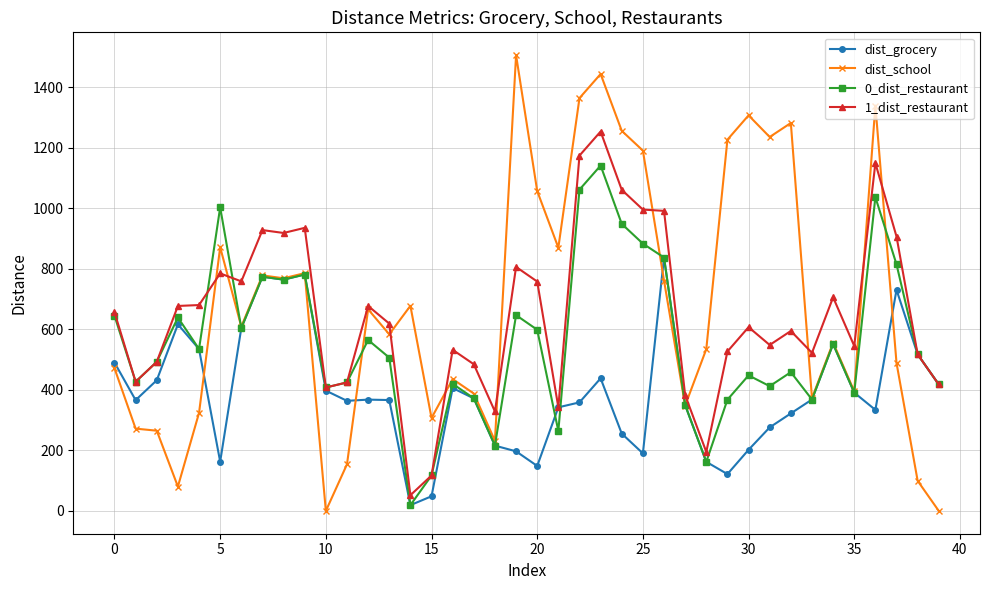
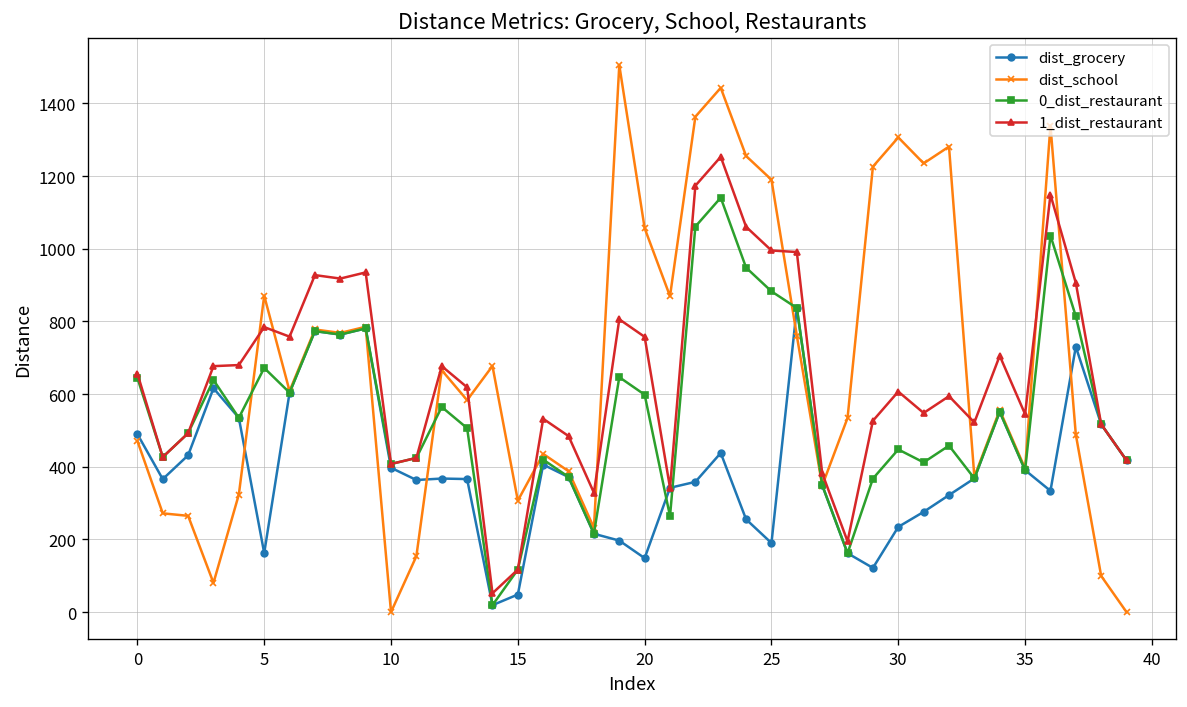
0_dist_restaurant, 5: 1000 -> 670
dist_grocery, 30: 200 -> 230
